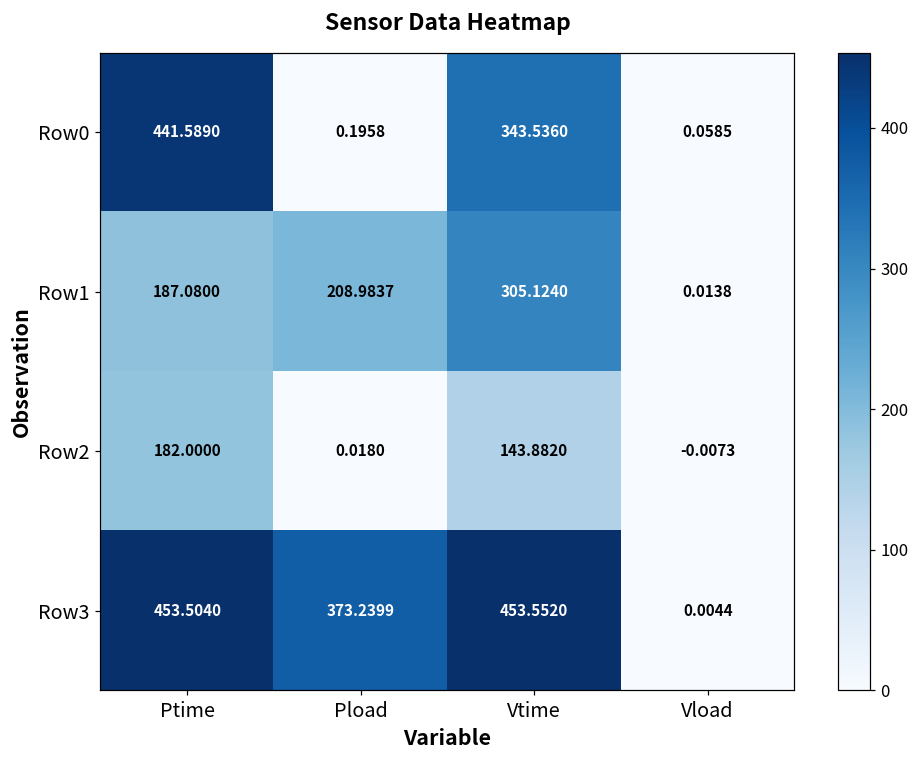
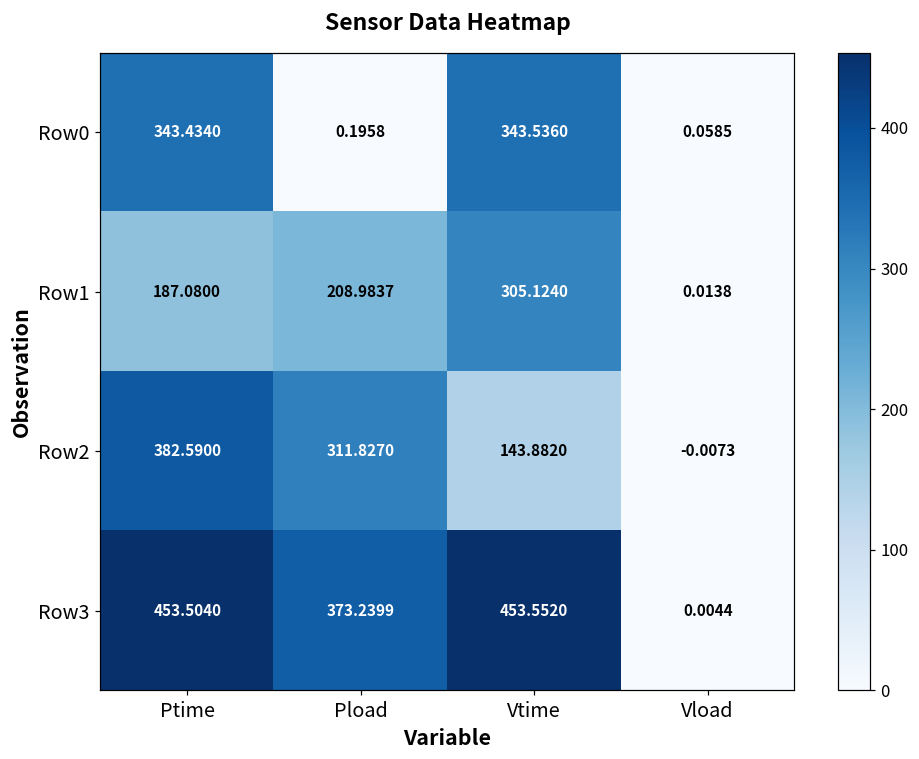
Row0, Ptime: 441.5890 -> 343.4340
Row2, Ptime: 182.0000 -> 382.5900
Row2, Pload: 0.0180 -> 311.8270
